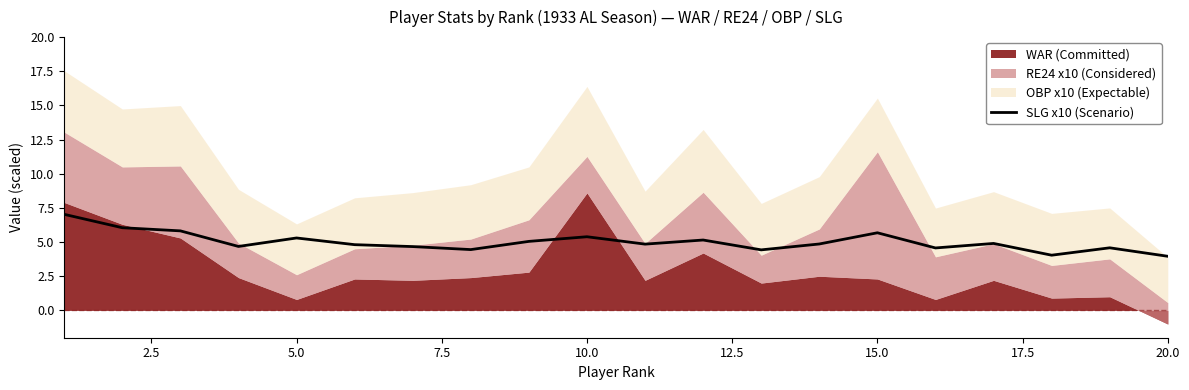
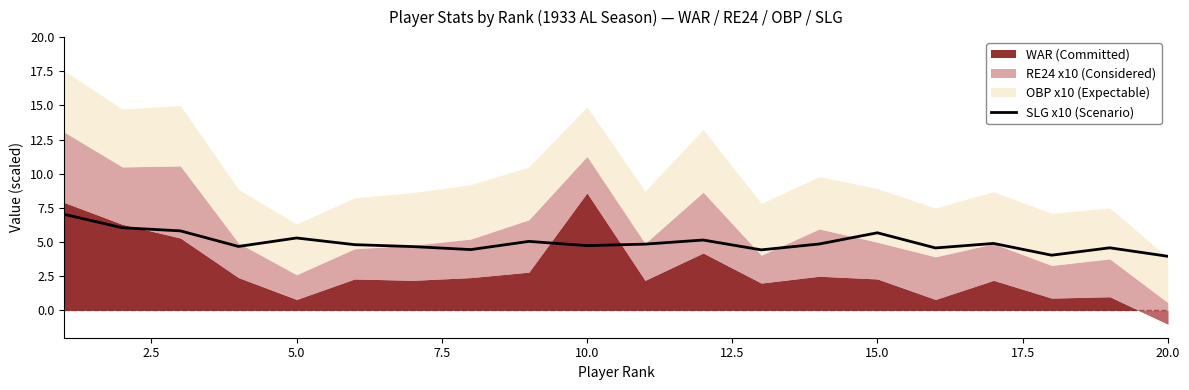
SLG x10 (Scenario), 10.0: 5.4 -> 4.7
OBP x10 (Expectable), 10.0: 5.1 -> 3.6
RE24 x10 (Considered), 15.0: 9.3 -> 2.7
